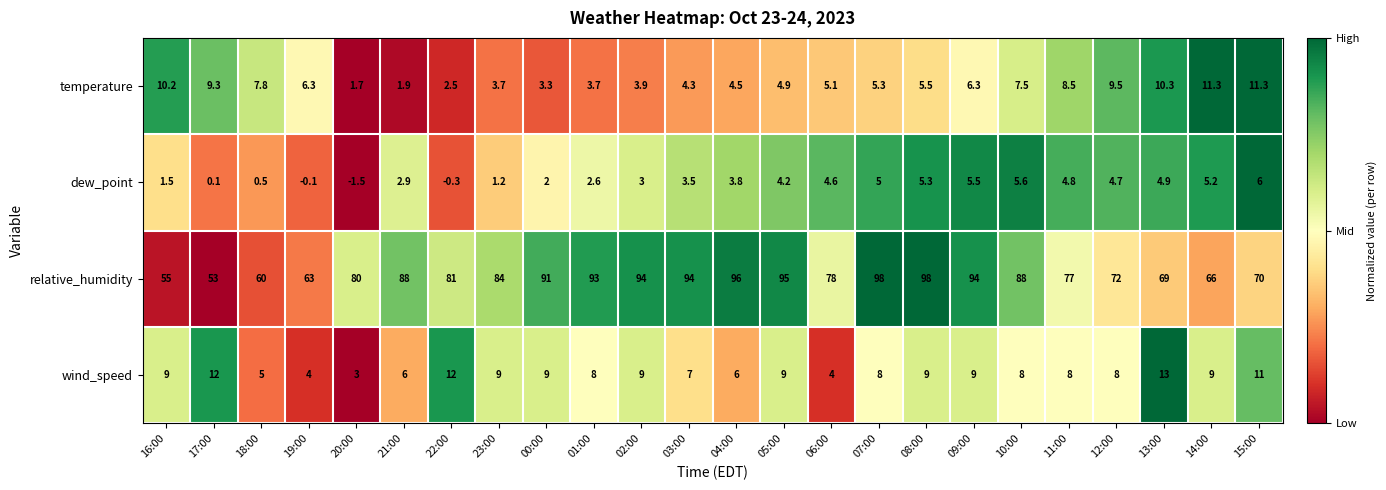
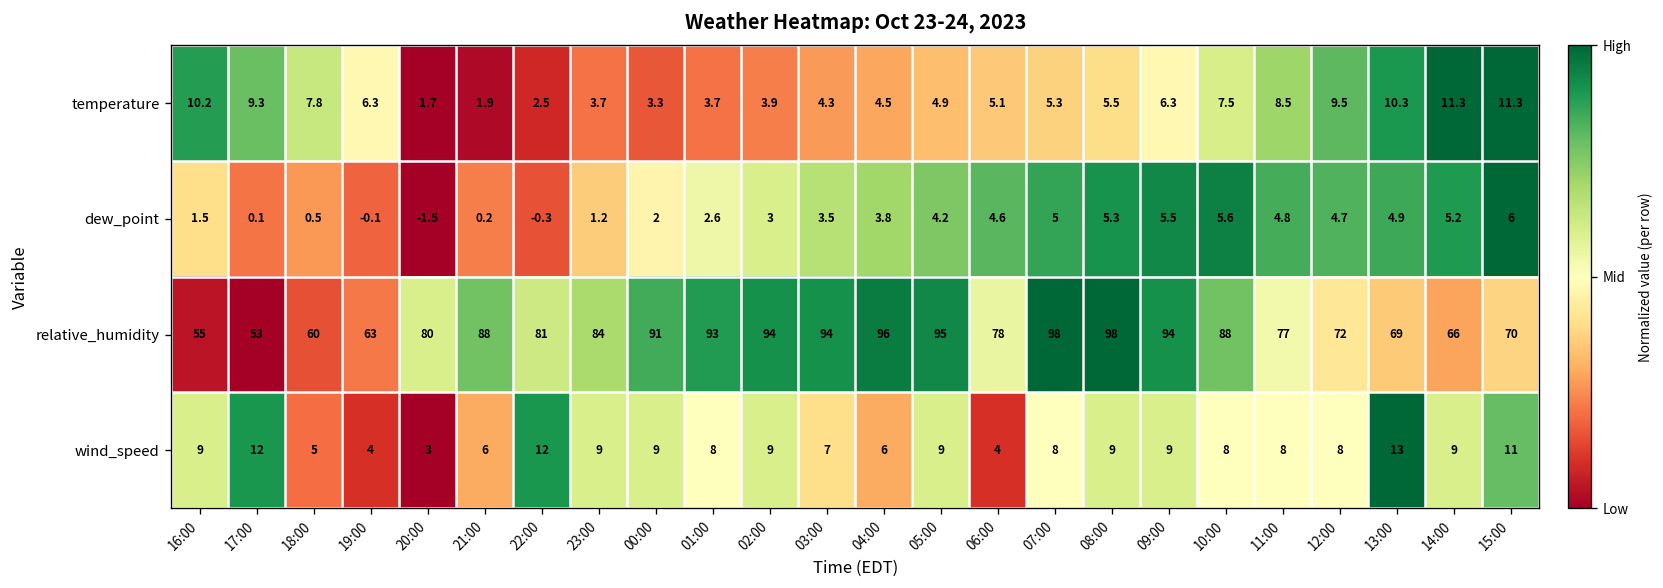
dew_point, 21:00: 2.9 -> 0.2
